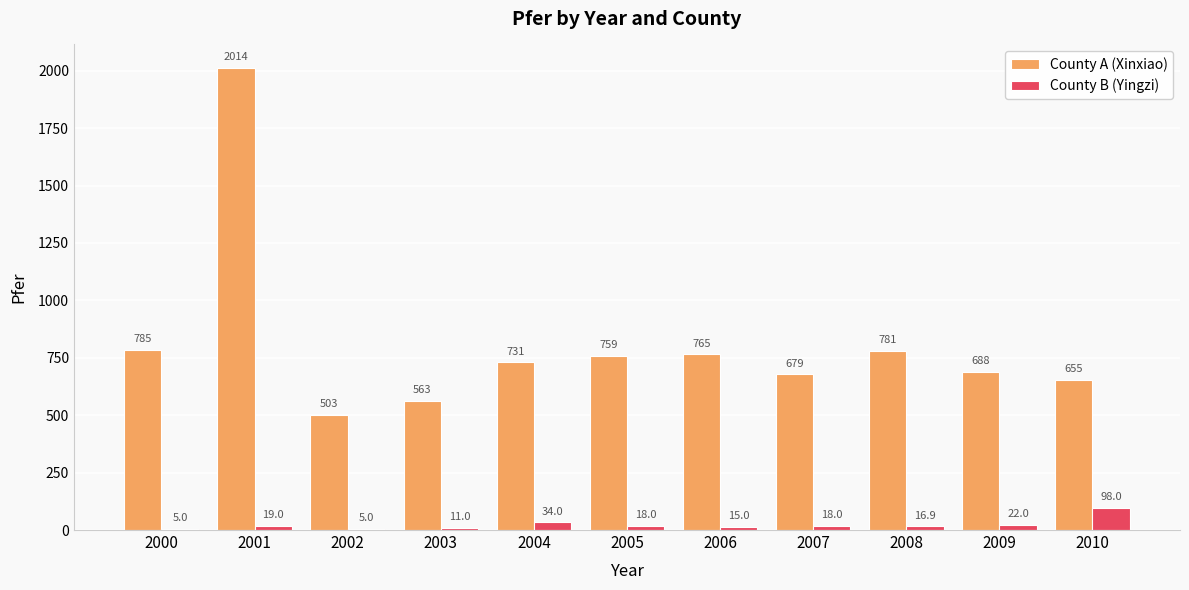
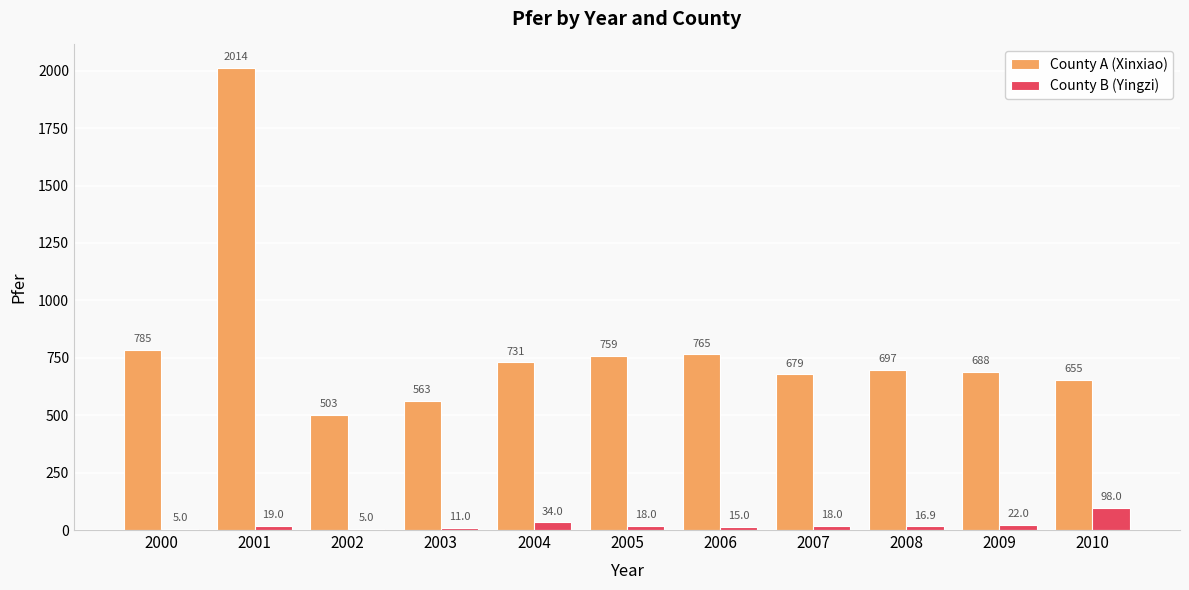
County A (Xinxiao), 2008: 781 -> 697
